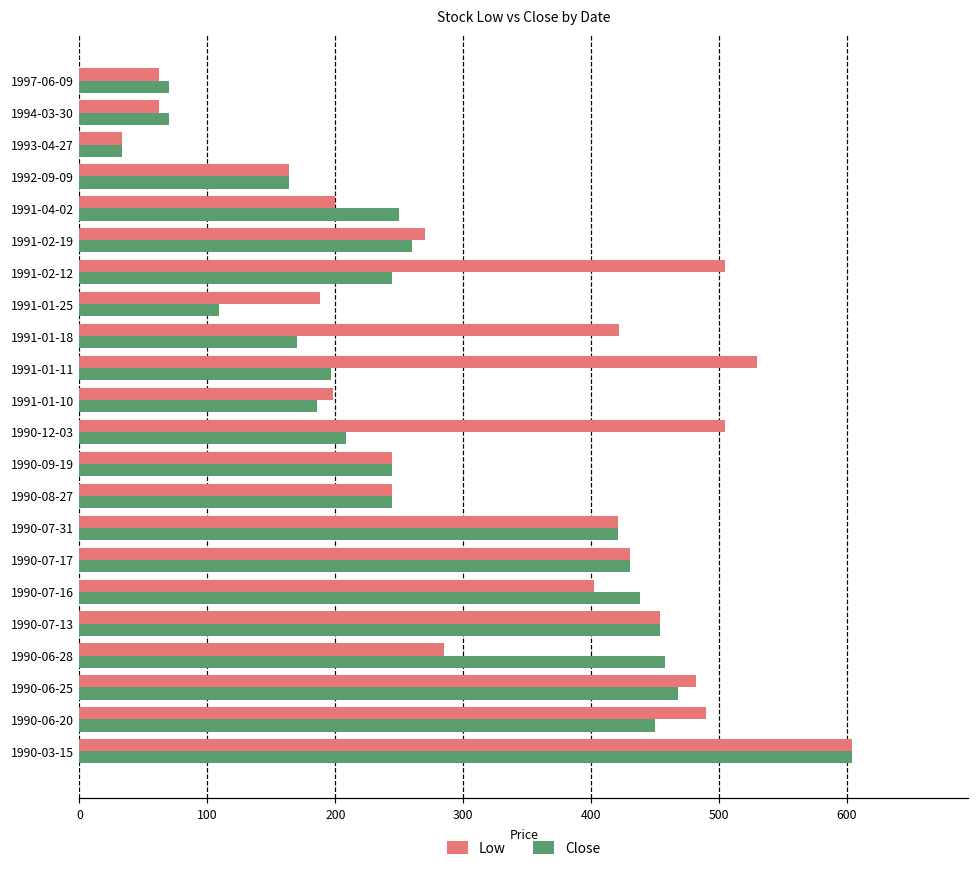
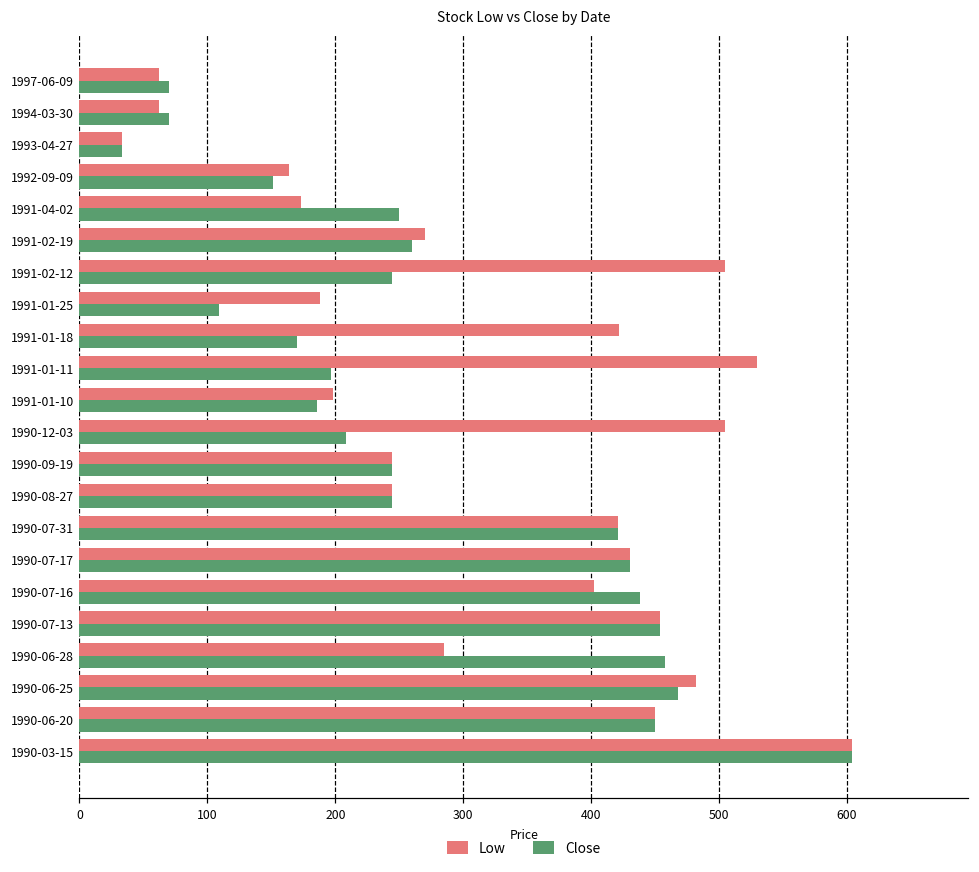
Close, 1992-09-09: 164 -> 151
Low, 1991-04-02: 200 -> 173
Low, 1990-06-20: 490 -> 450
